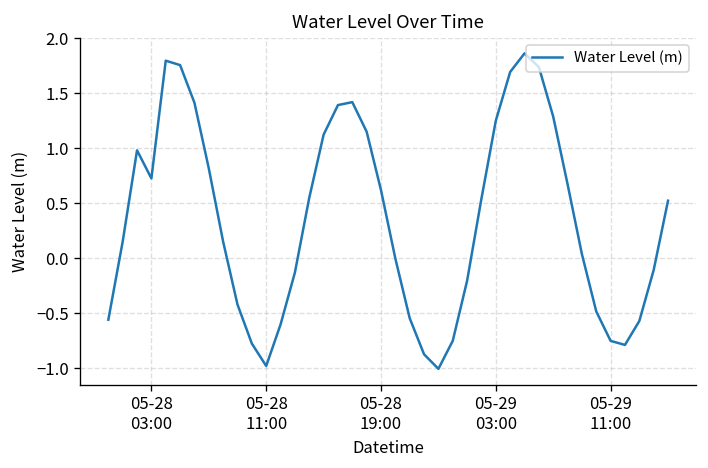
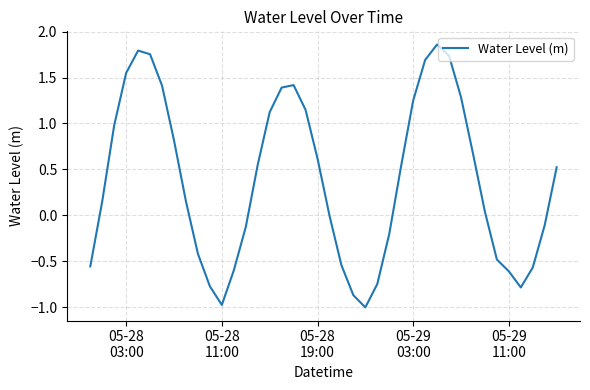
05-28 03:00: 0.7 -> 1.6
05-29 11:00: -0.7 -> -0.6
